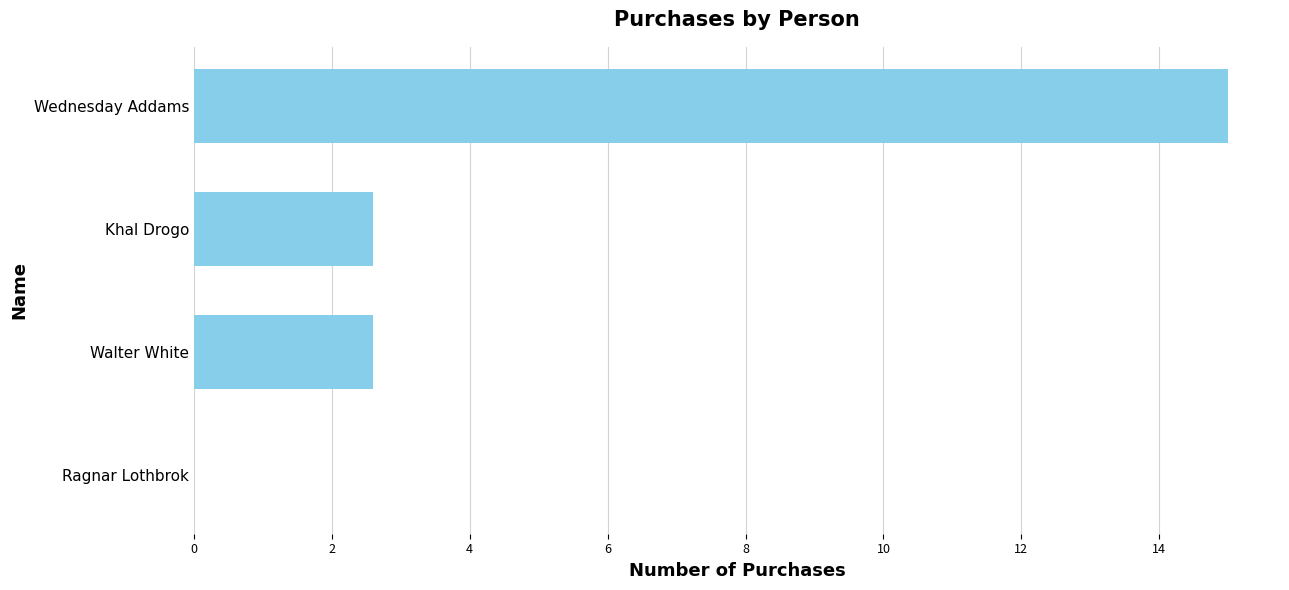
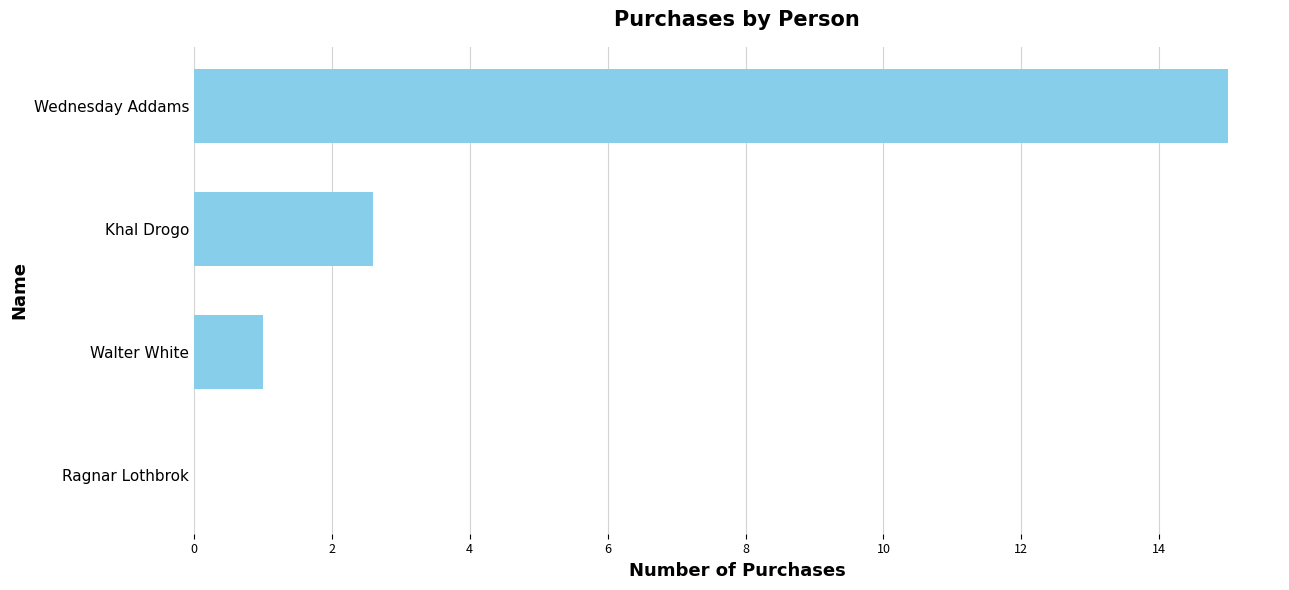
Walter White: 2.6 -> 1.0
